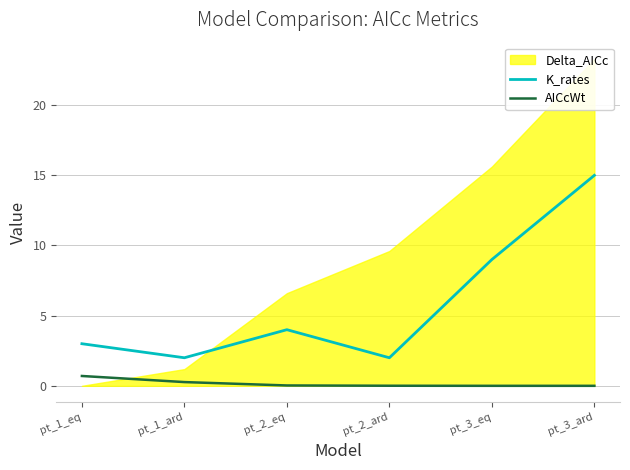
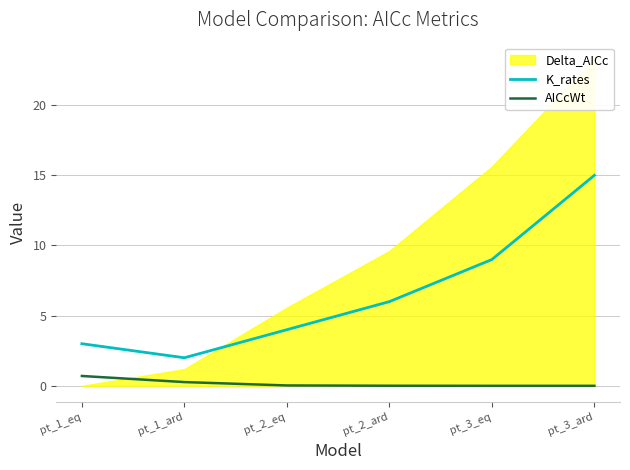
Delta_AICc, pt_2_eq: 6.6 -> 5.6
K_rates, pt_2_ard: 2 -> 6
